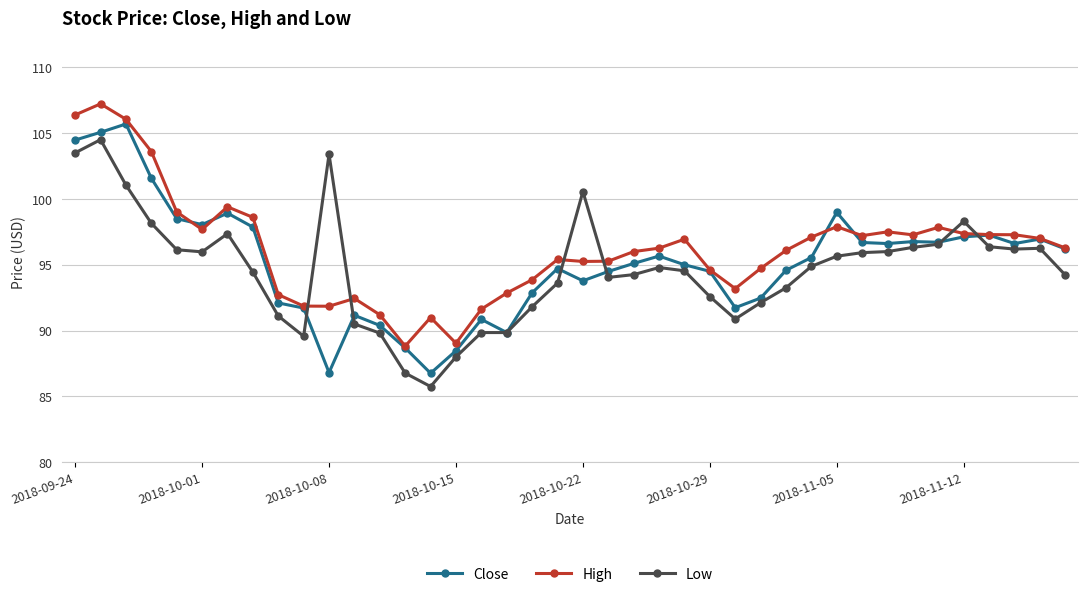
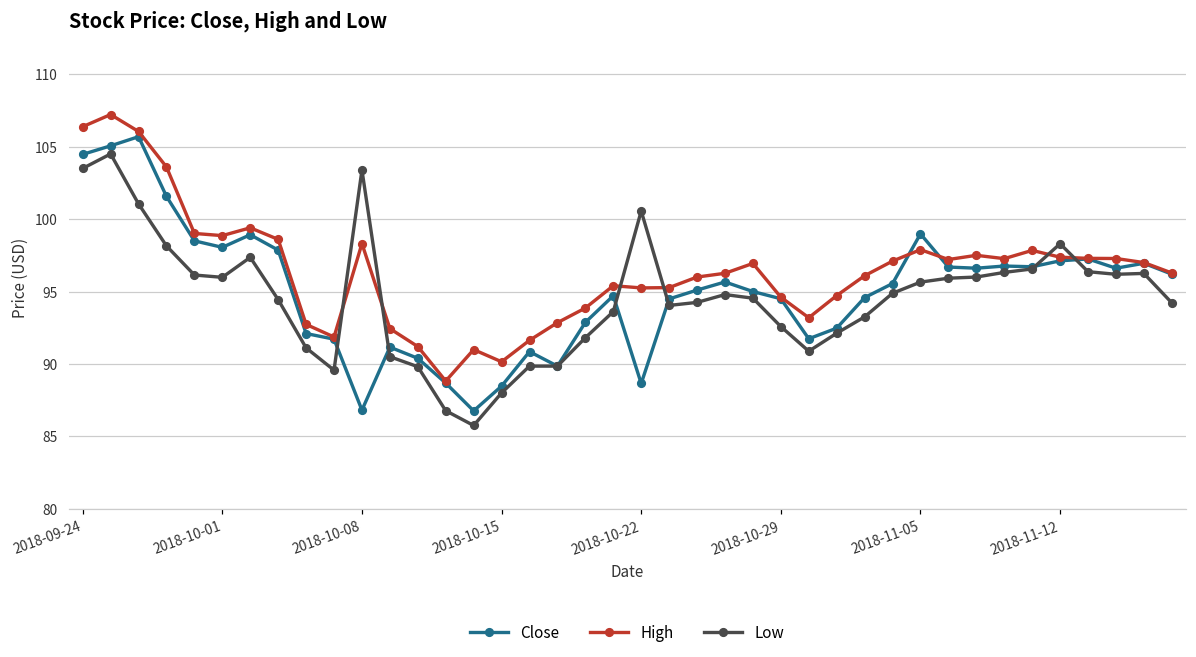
High, 2018-10-01: 97.7 -> 98.9
High, 2018-10-08: 91.9 -> 98.3
High, 2018-10-15: 89.0 -> 90.2
Close, 2018-10-22: 93.8 -> 88.7
